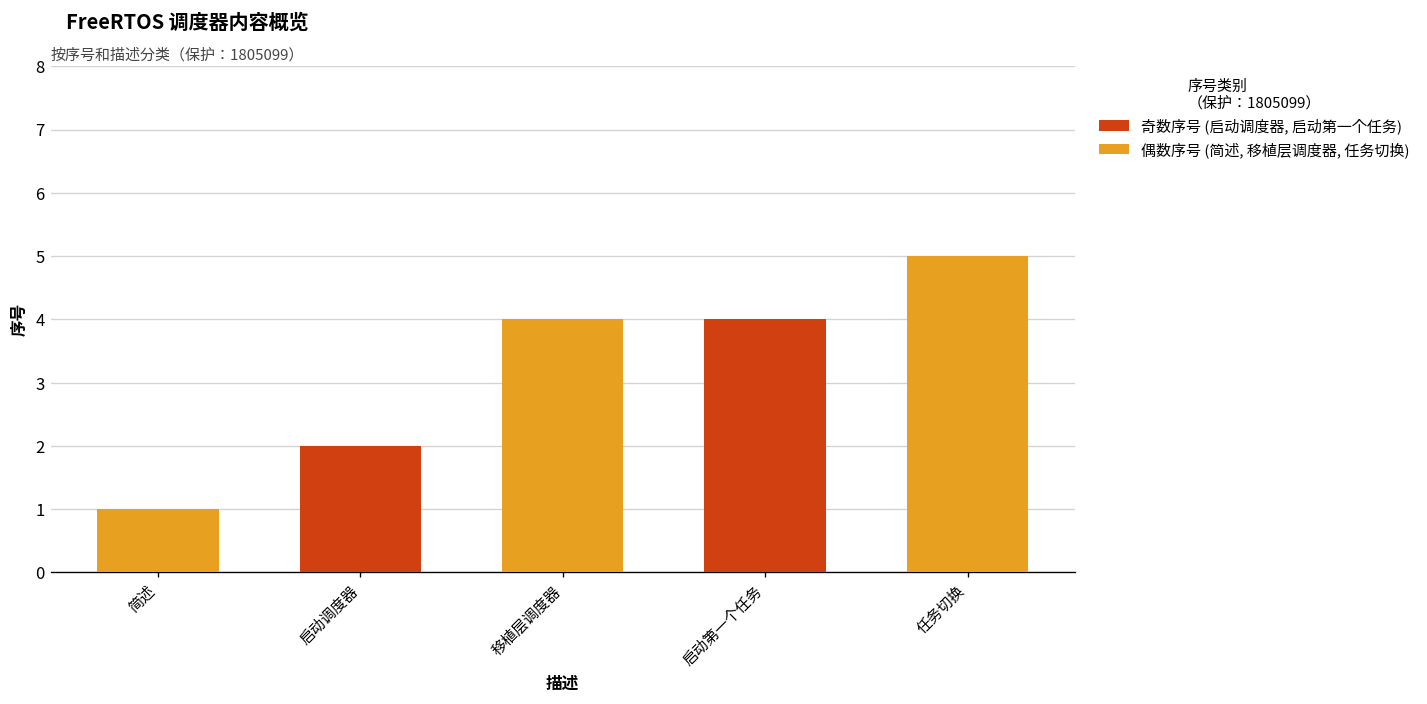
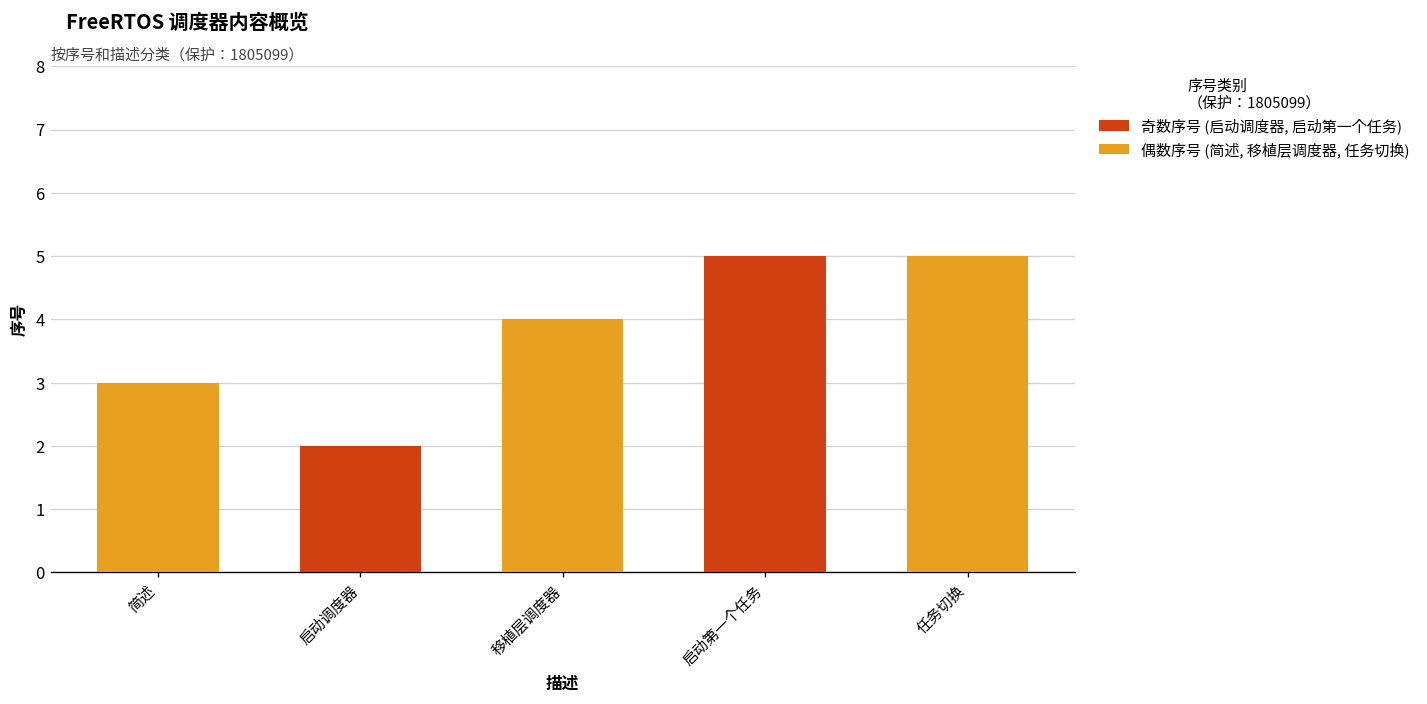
简述: 1 -> 3
启动第一个任务: 4 -> 5
